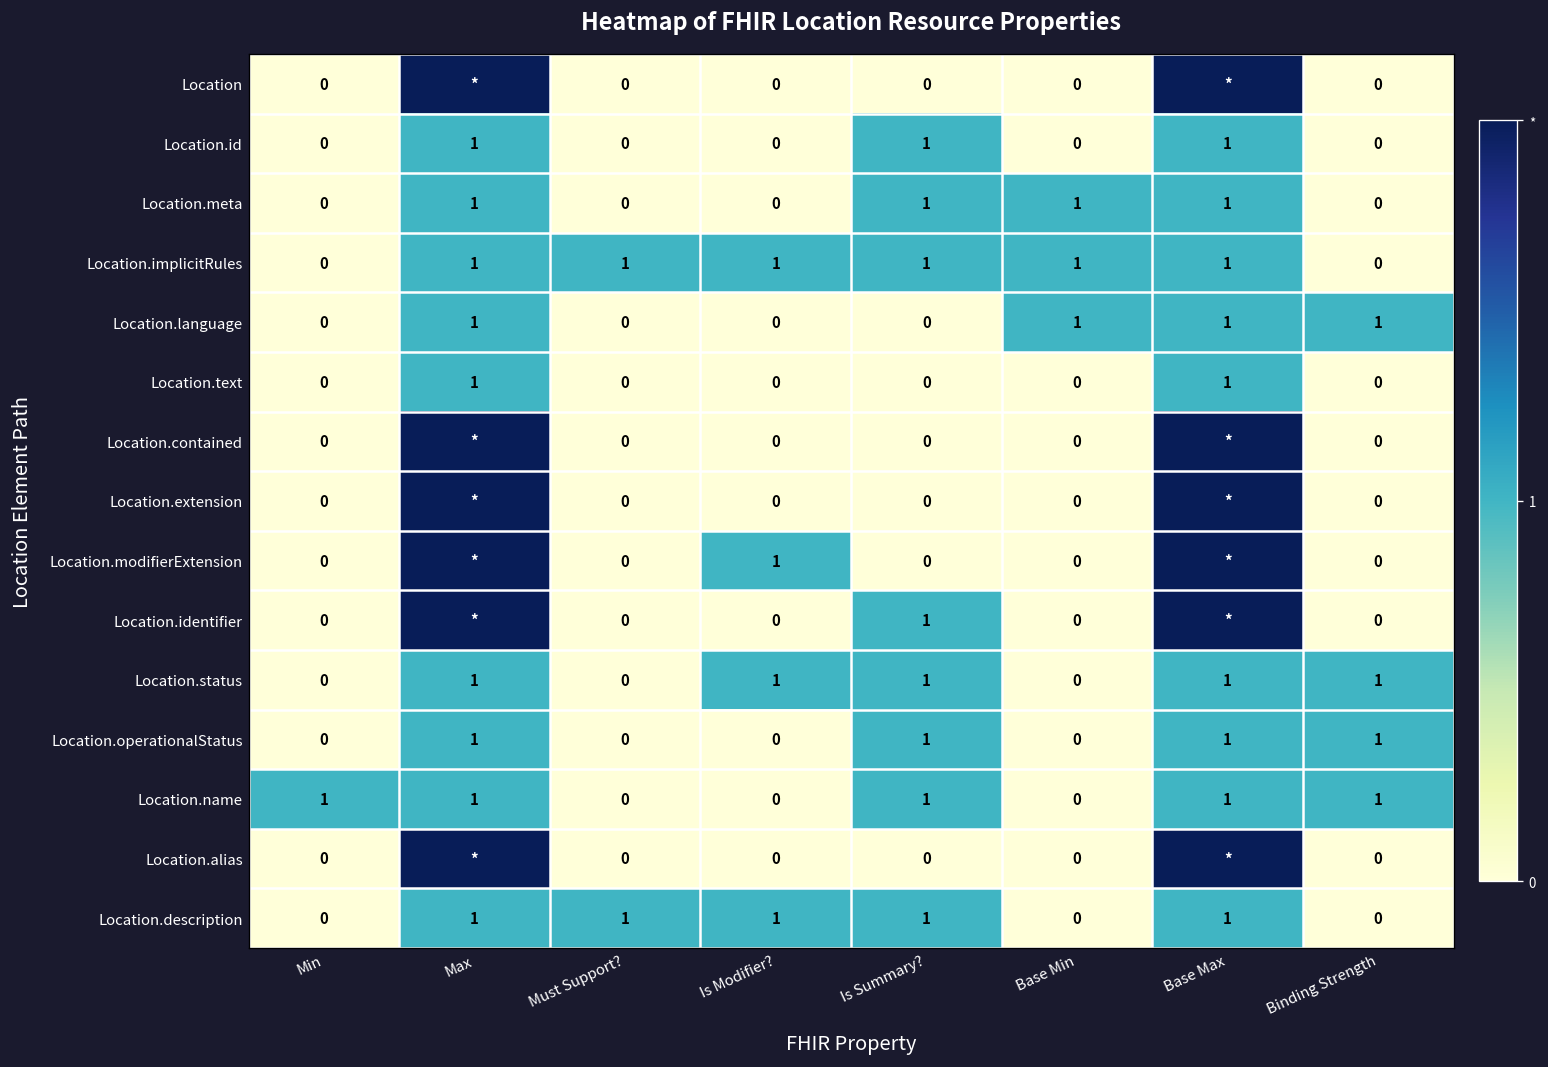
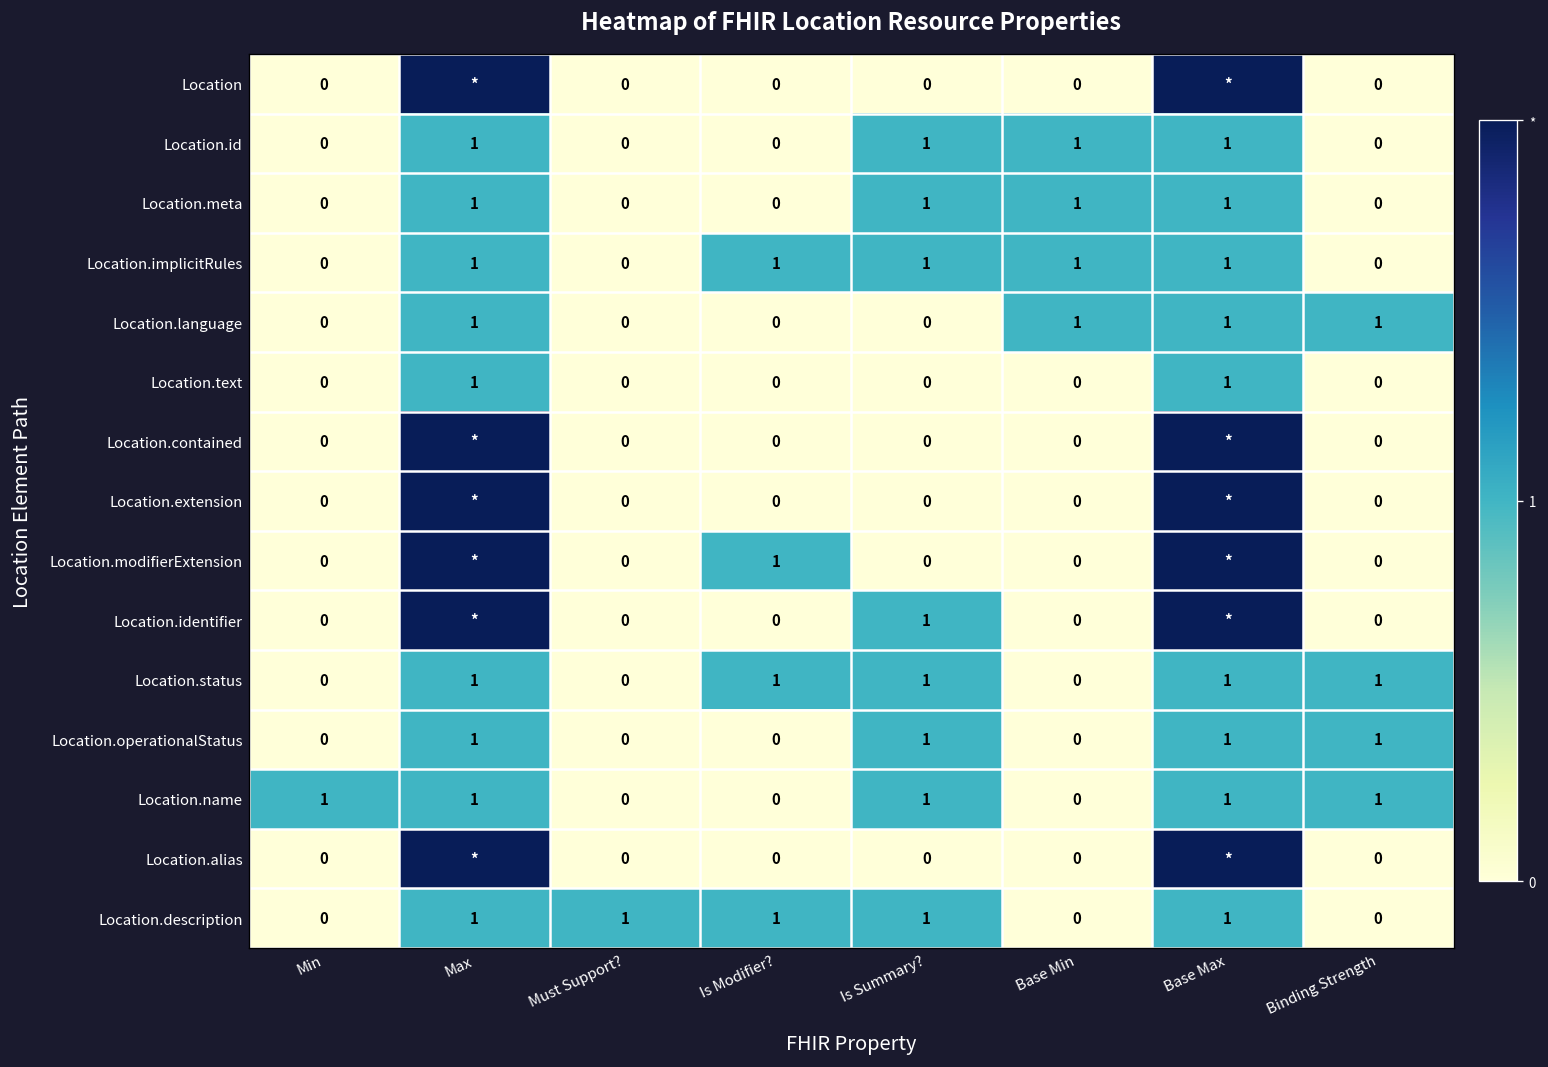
Location.id, Base Min: 0 -> 1
Location.implicitRules, Must Support?: 1 -> 0
